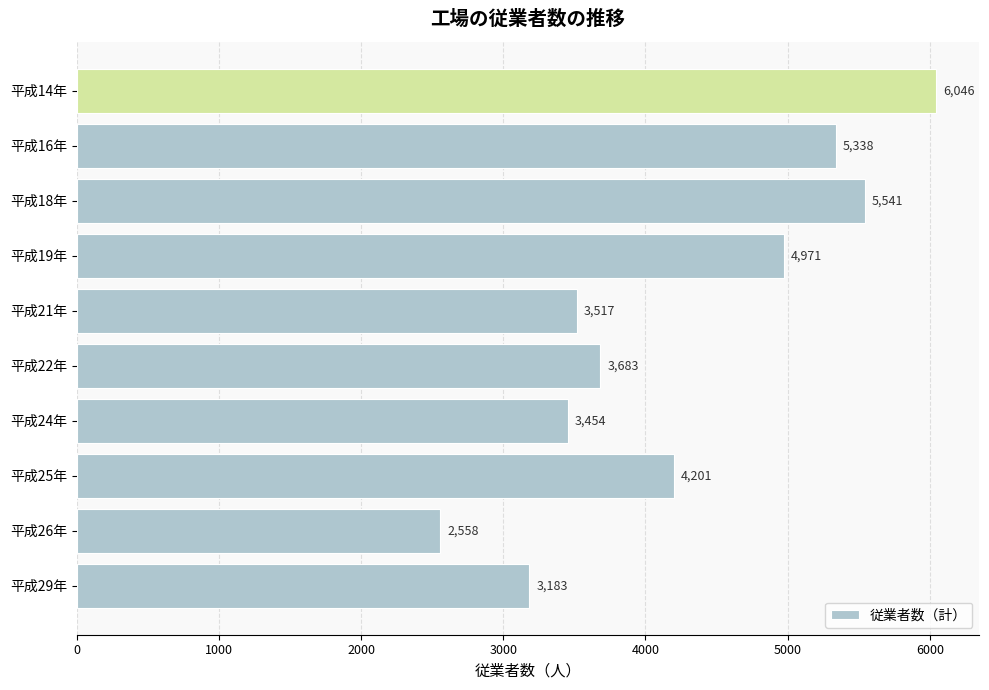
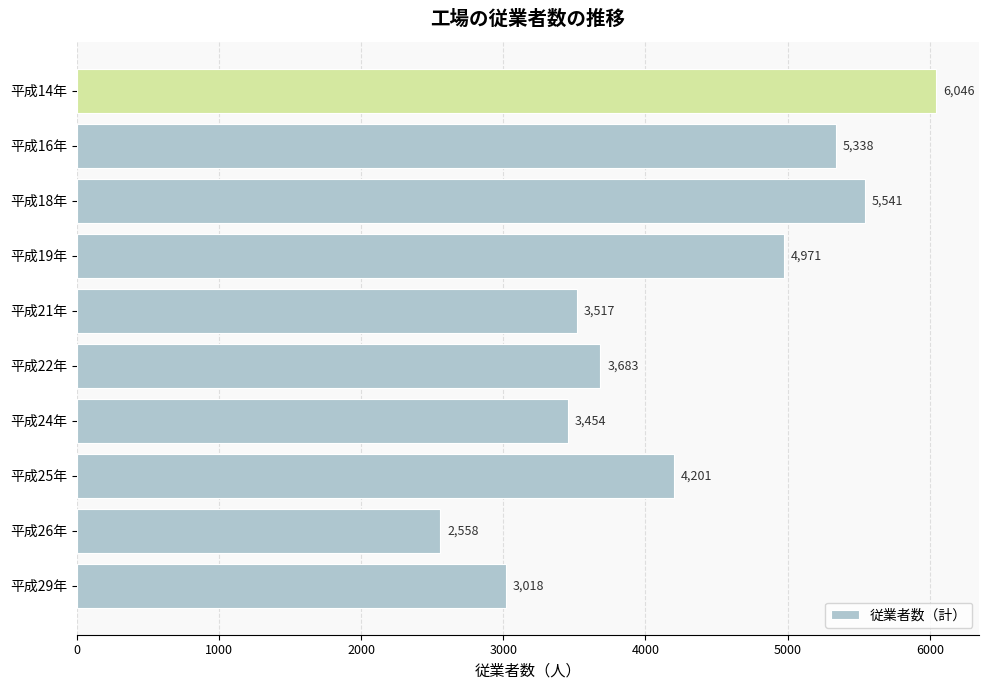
平成29年: 3,183 -> 3,018
